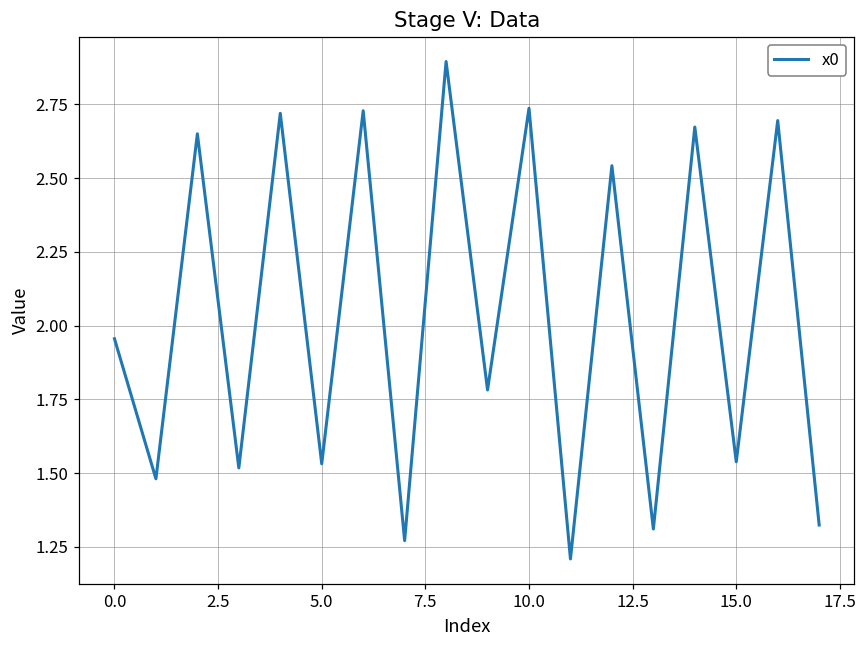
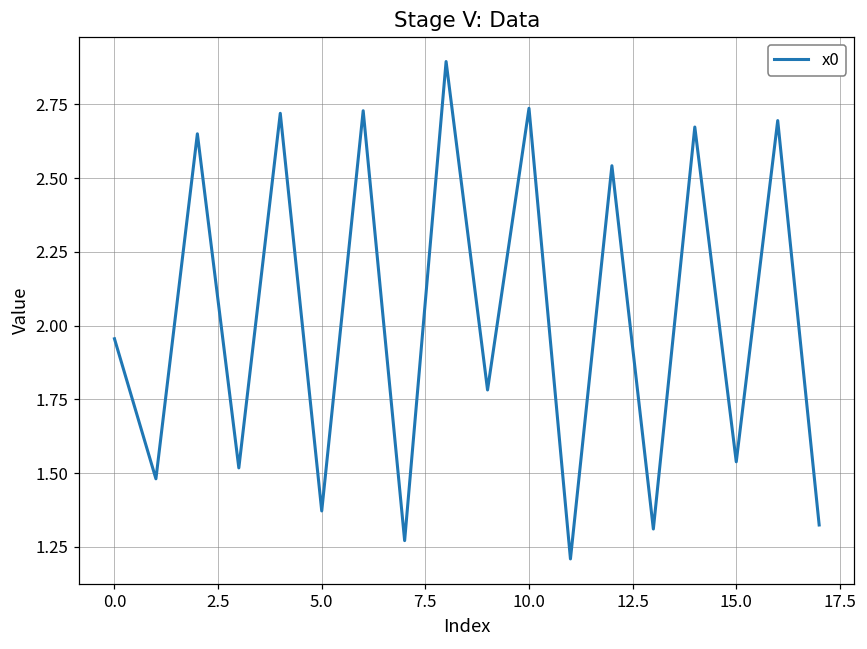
5.0: 1.53 -> 1.37
